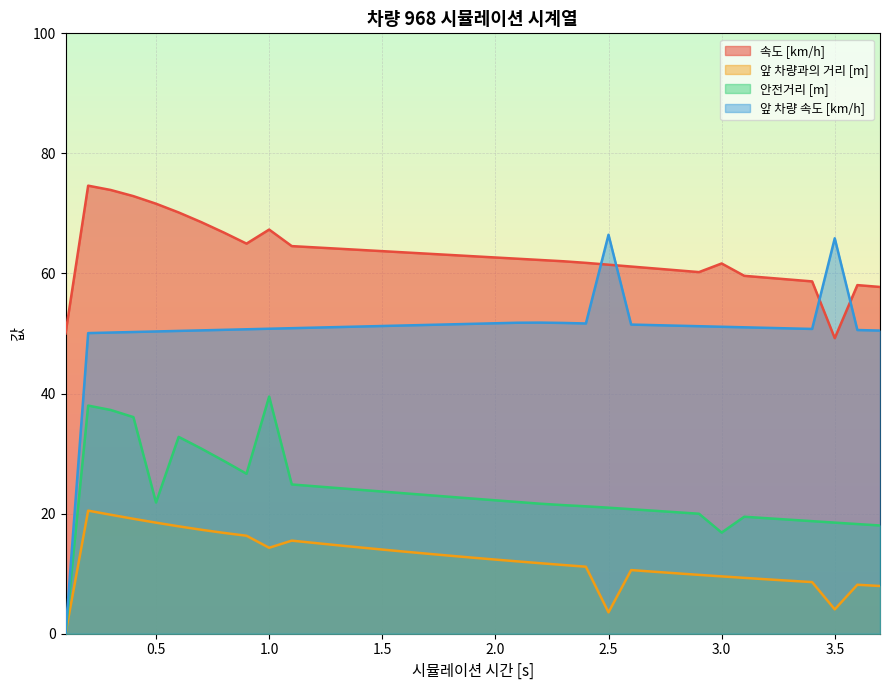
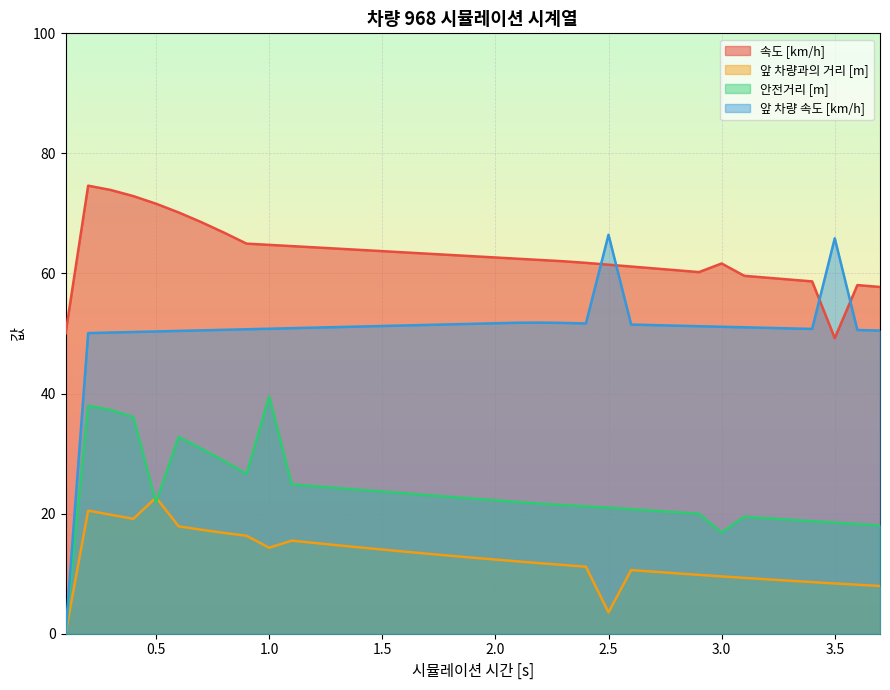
앞 차량과의 거리 [m], 0.5: 18 -> 23
속도 [km/h], 1.0: 67 -> 65
앞 차량과의 거리 [m], 3.5: 4 -> 8
